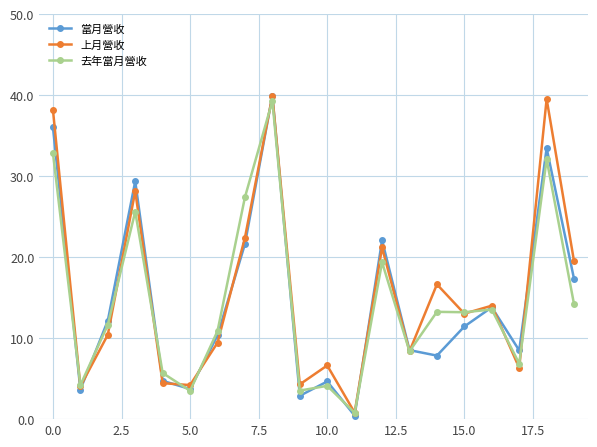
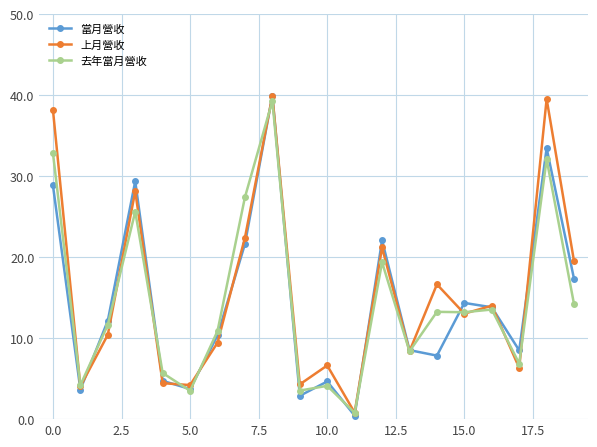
當月營收, 0.0: 36 -> 29
當月營收, 15.0: 11 -> 14
